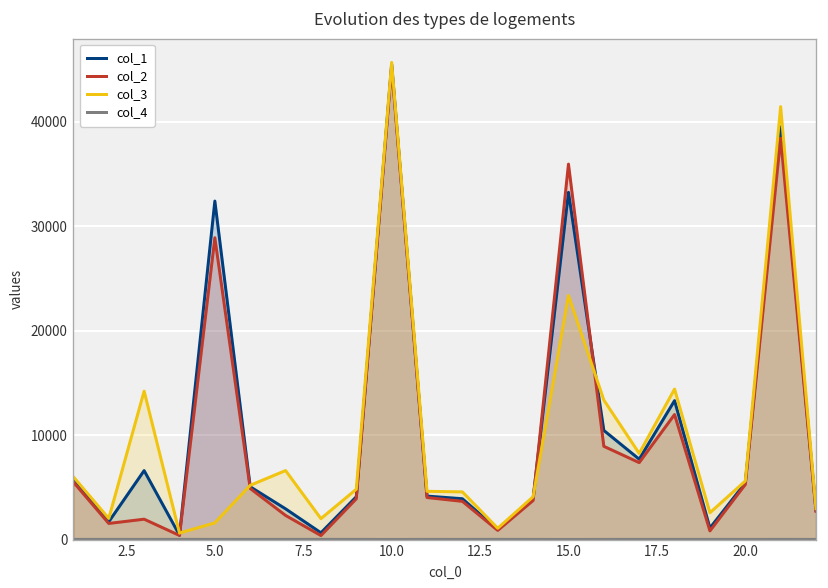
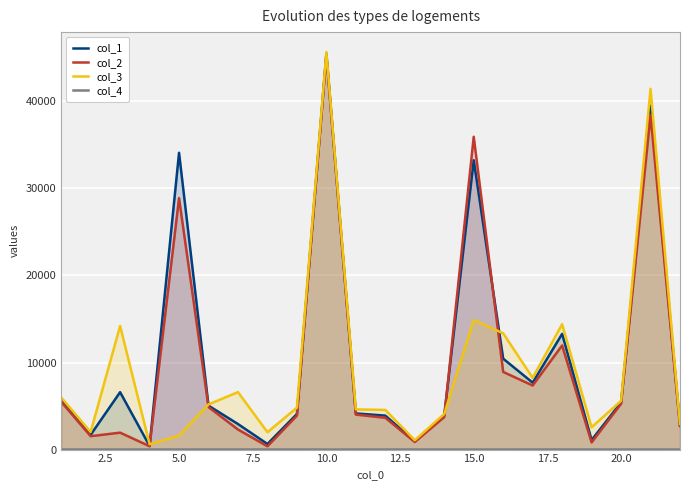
col_1, 5.0: 32000 -> 34000
col_3, 15.0: 23000 -> 15000
